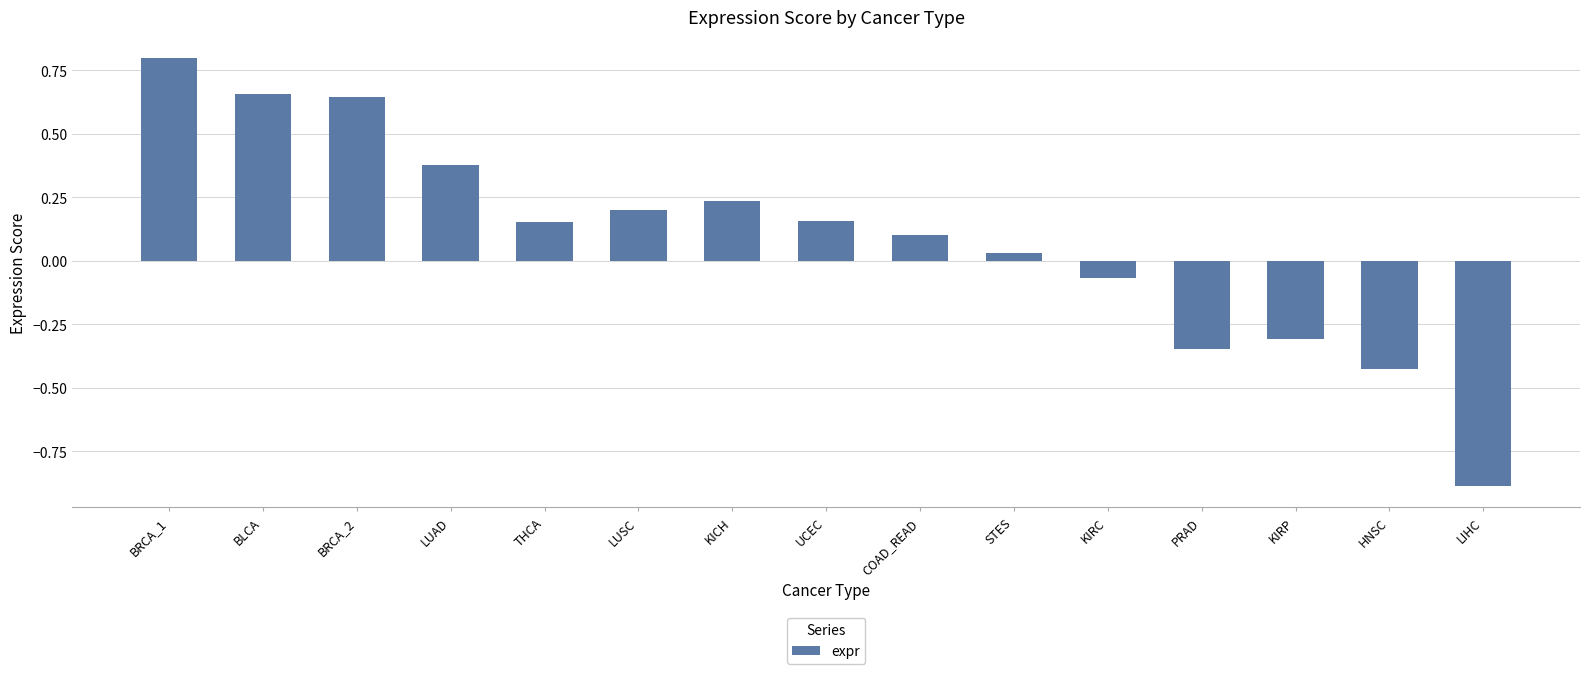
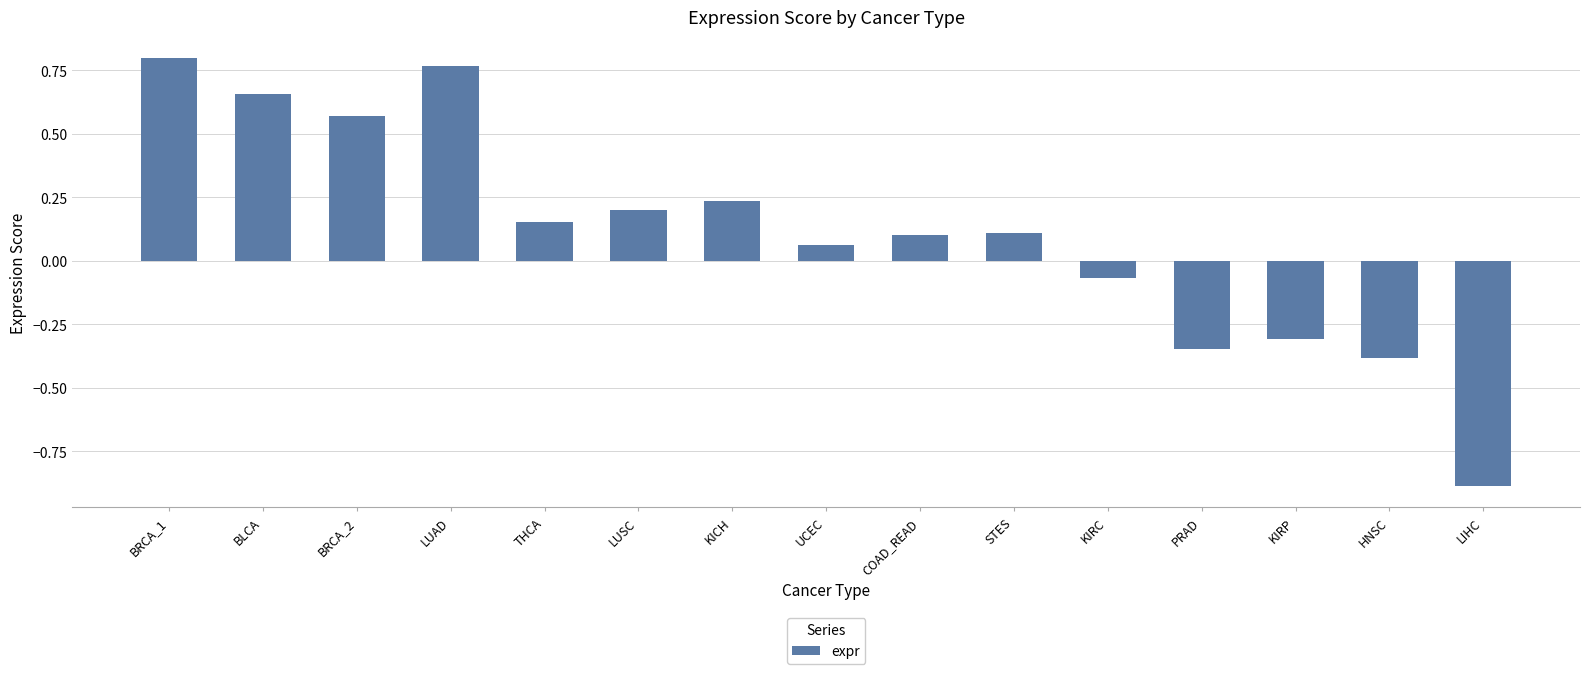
BRCA_2: 0.64 -> 0.57
LUAD: 0.38 -> 0.77
UCEC: 0.16 -> 0.06
STES: 0.03 -> 0.11
HNSC: -0.42 -> -0.38
